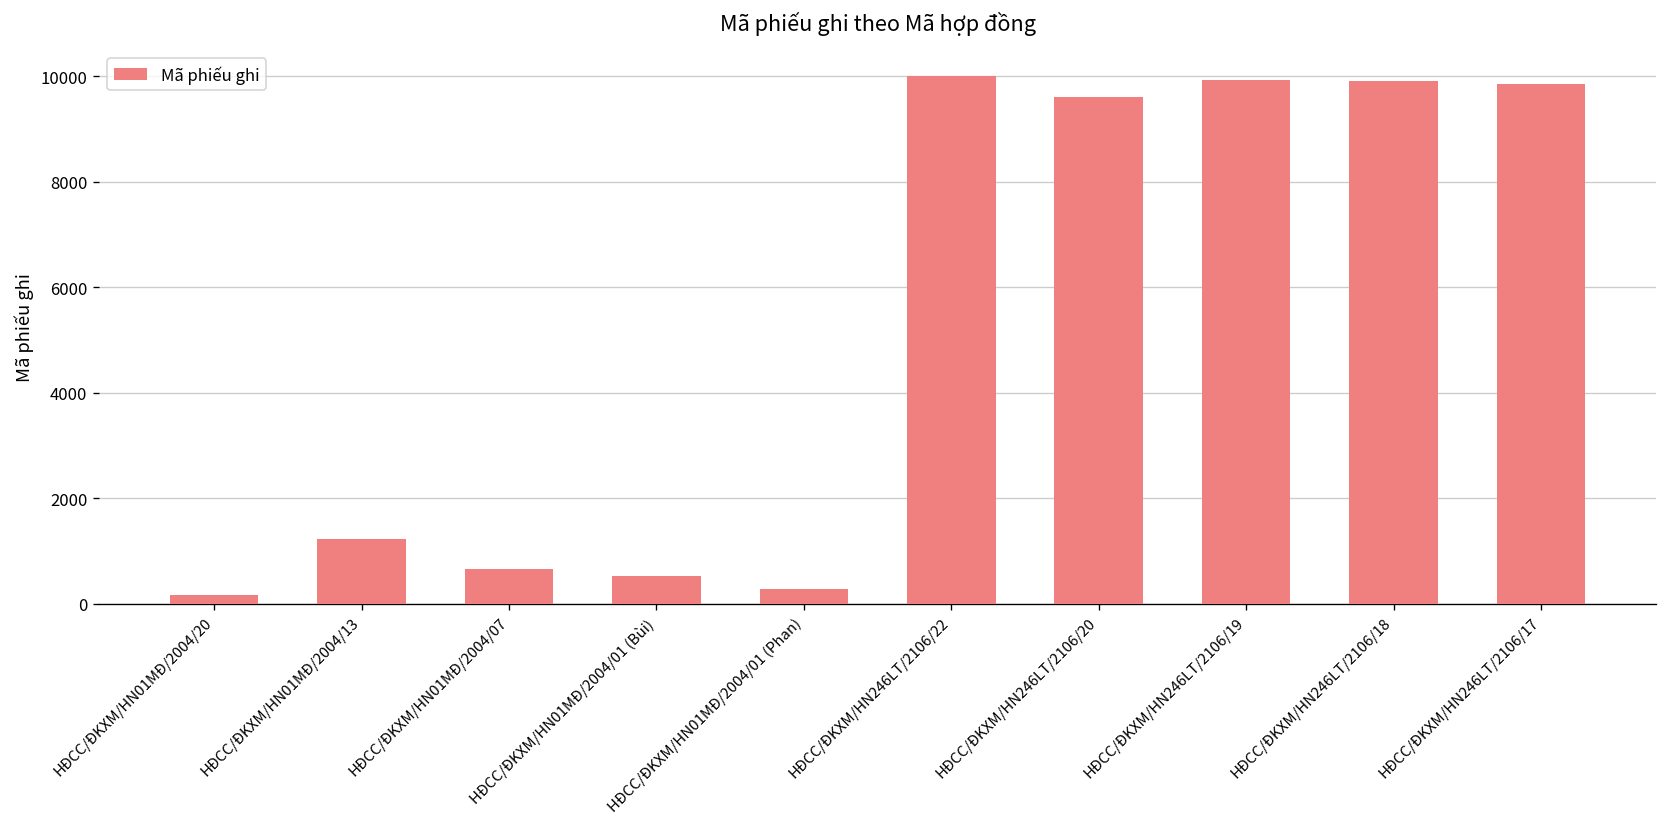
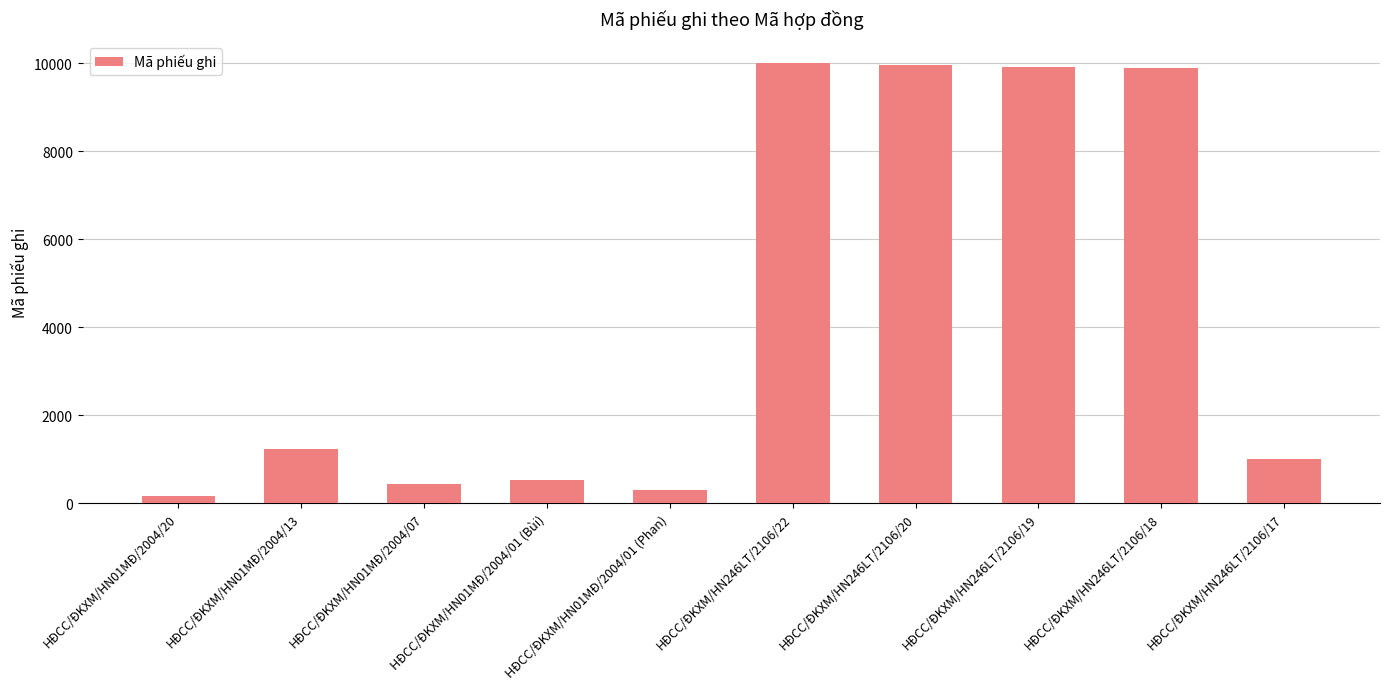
HĐCC/ĐKXM/HN01MĐ/2004/07: 700 -> 400
HĐCC/ĐKXM/HN246LT/2106/20: 9600 -> 10000
HĐCC/ĐKXM/HN246LT/2106/17: 9900 -> 1000
